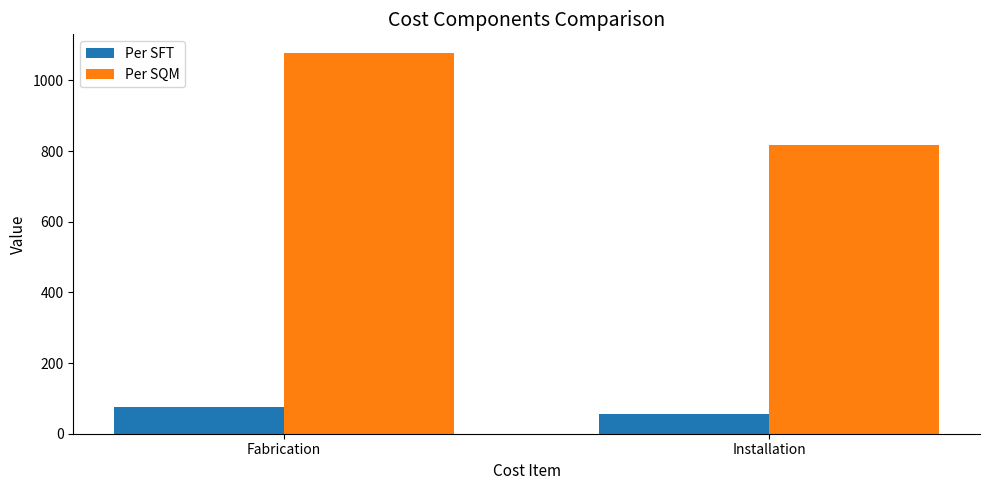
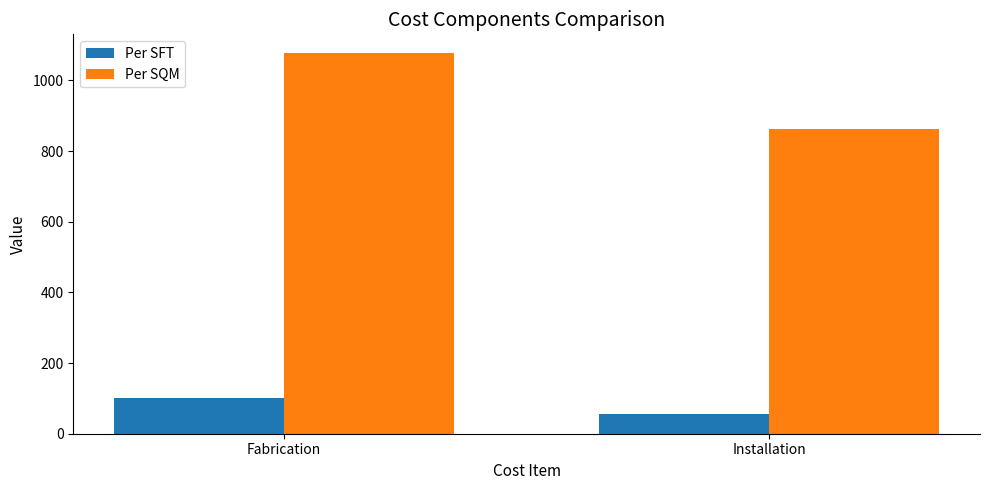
Per SFT, Fabrication: 80 -> 100
Per SQM, Installation: 820 -> 860
